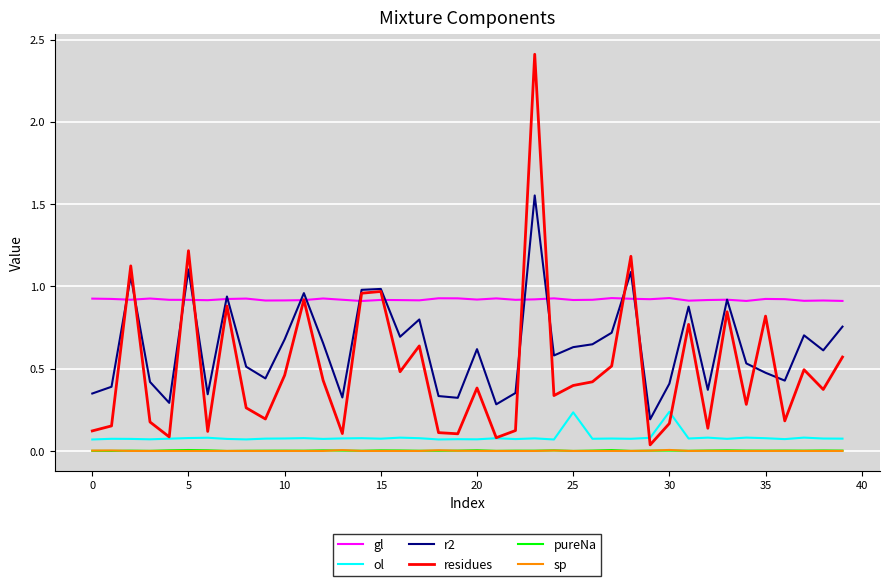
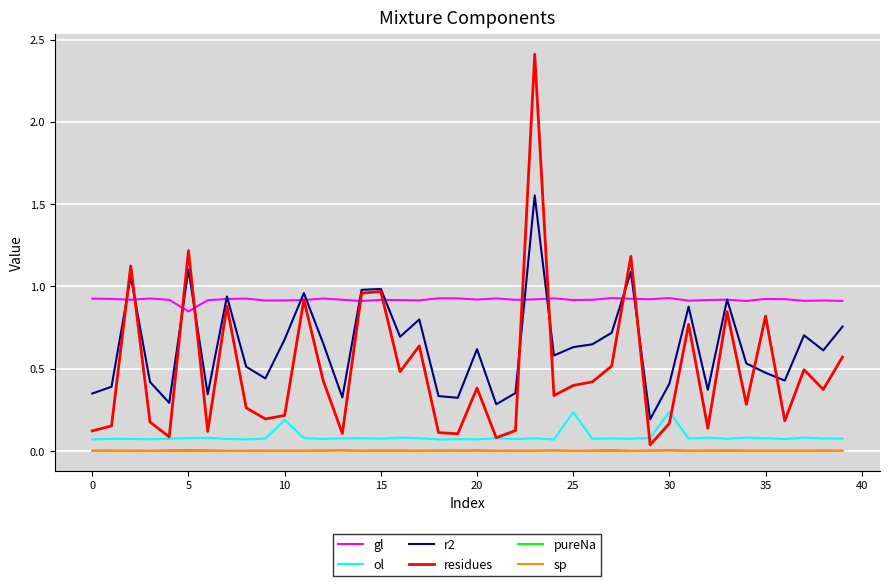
gl, 5: 0.92 -> 0.85
ol, 10: 0.08 -> 0.19
residues, 10: 0.46 -> 0.22
